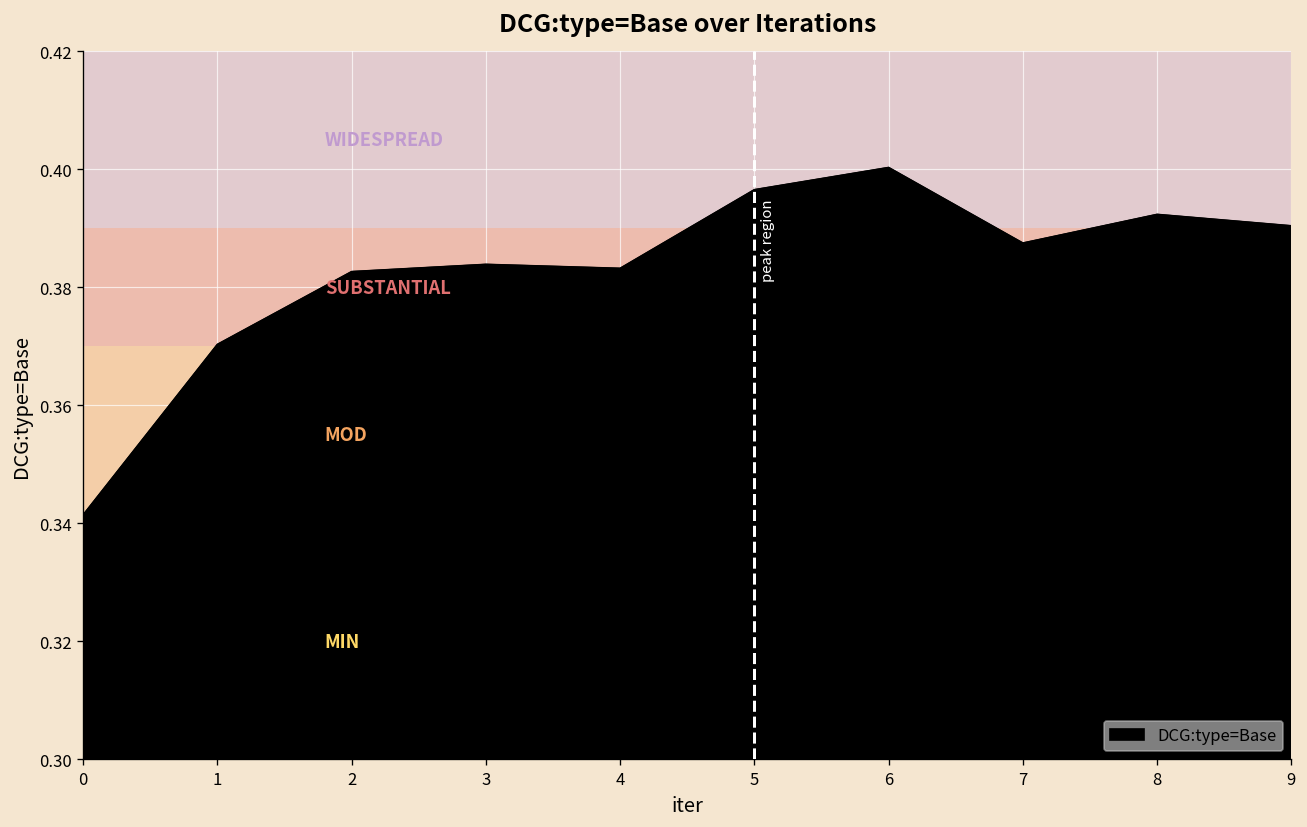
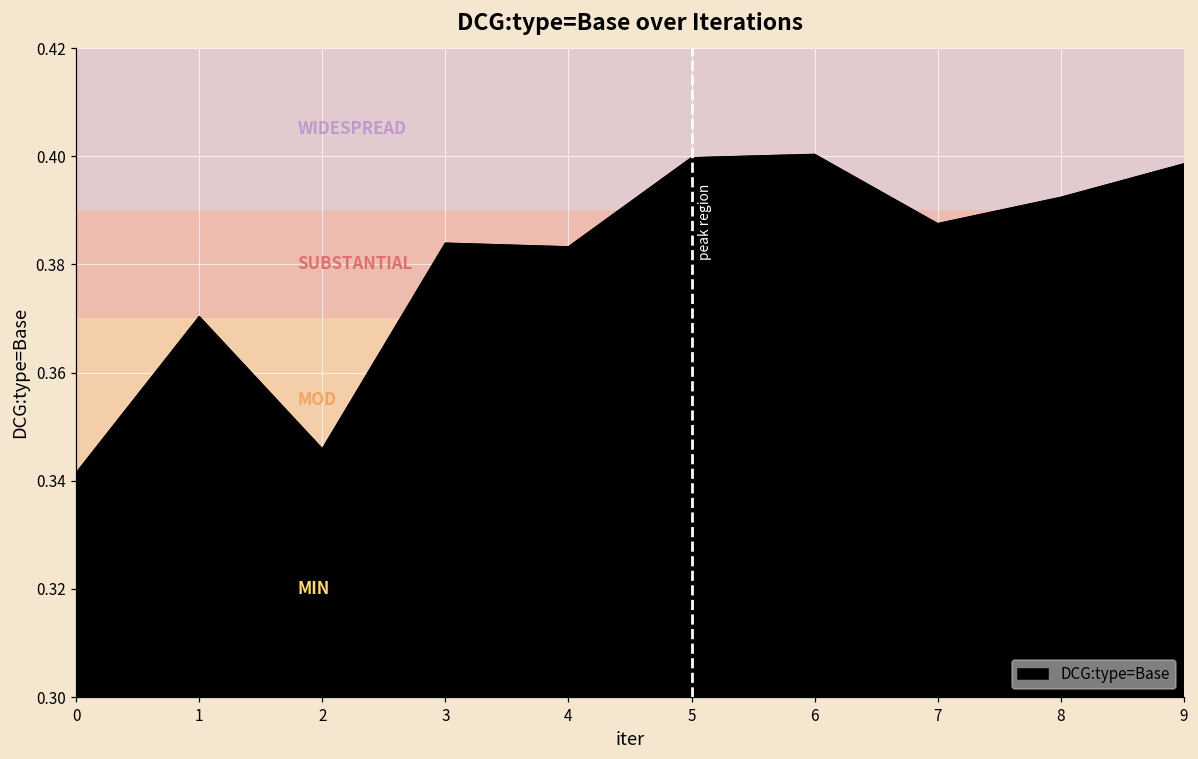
2: 0.383 -> 0.346
5: 0.397 -> 0.400
9: 0.390 -> 0.399
